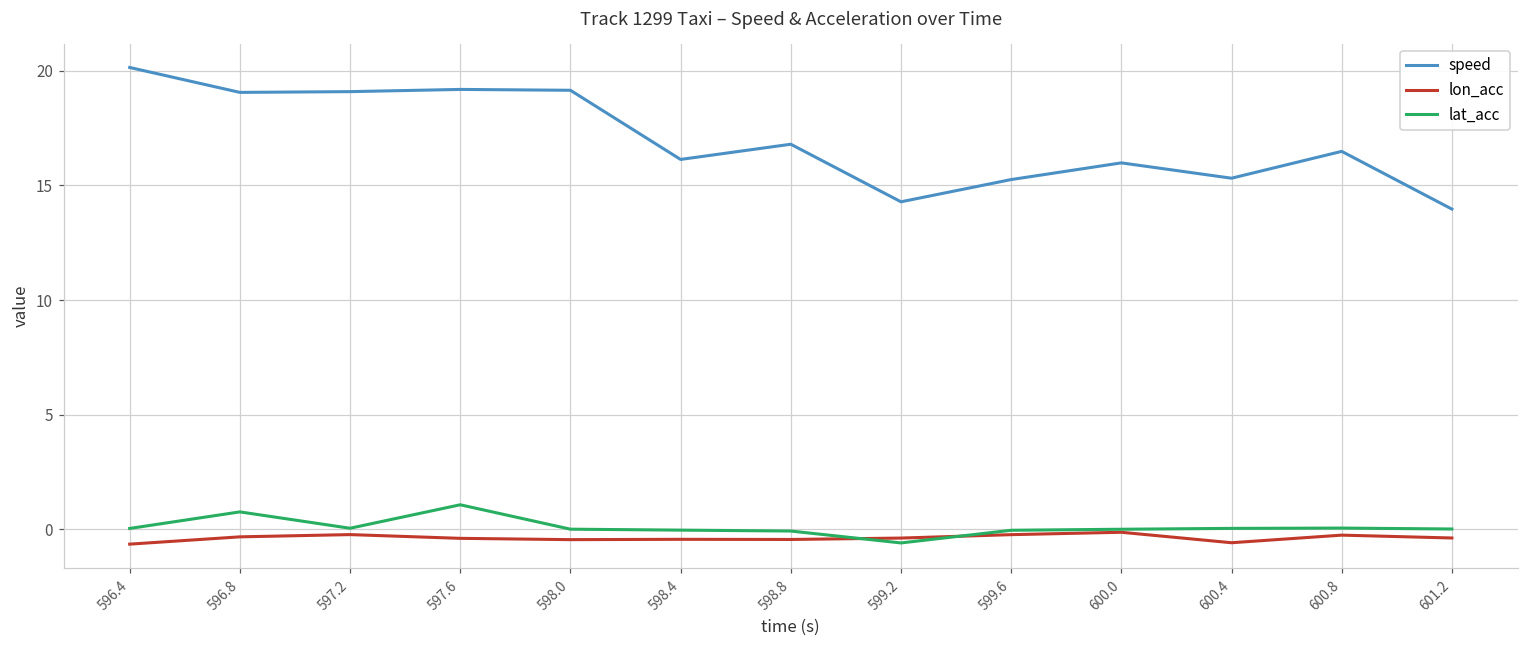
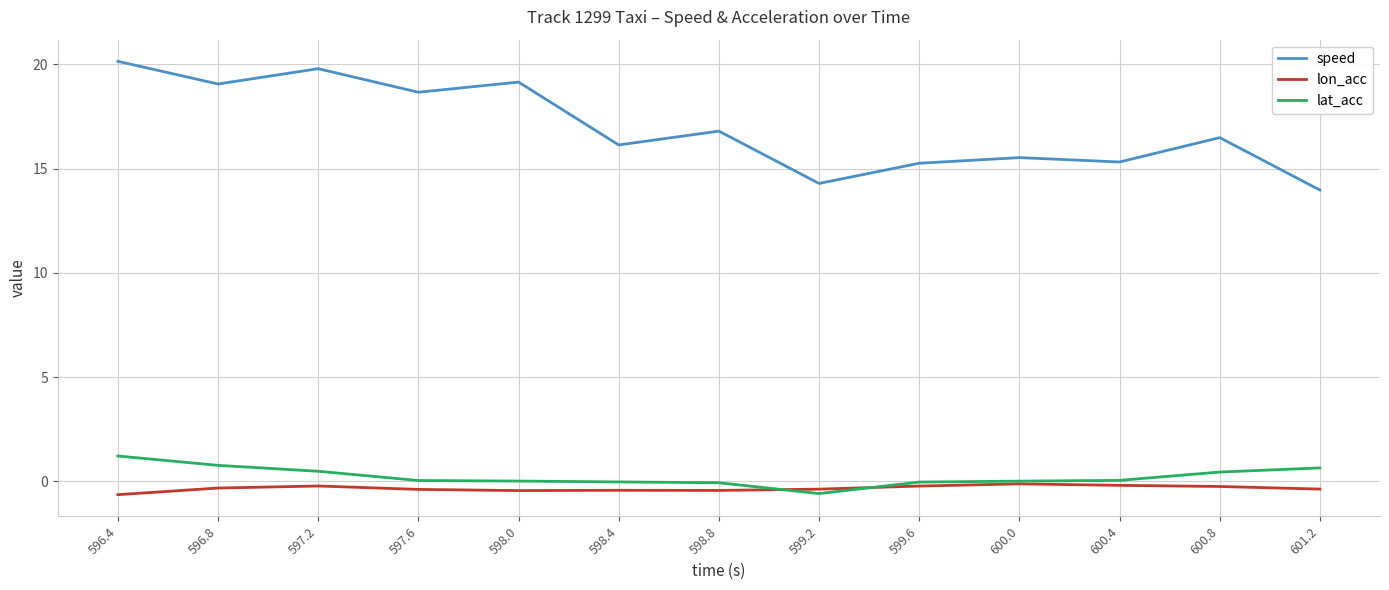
lat_acc, 596.4: 0.0 -> 1.2
speed, 597.2: 19.1 -> 19.8
lat_acc, 597.2: 0.1 -> 0.5
speed, 597.6: 19.2 -> 18.7
lat_acc, 597.6: 1.1 -> 0.0
speed, 600.0: 16.0 -> 15.5
lon_acc, 600.4: -0.6 -> -0.2
lat_acc, 600.8: 0.1 -> 0.4
lat_acc, 601.2: 0.0 -> 0.6
